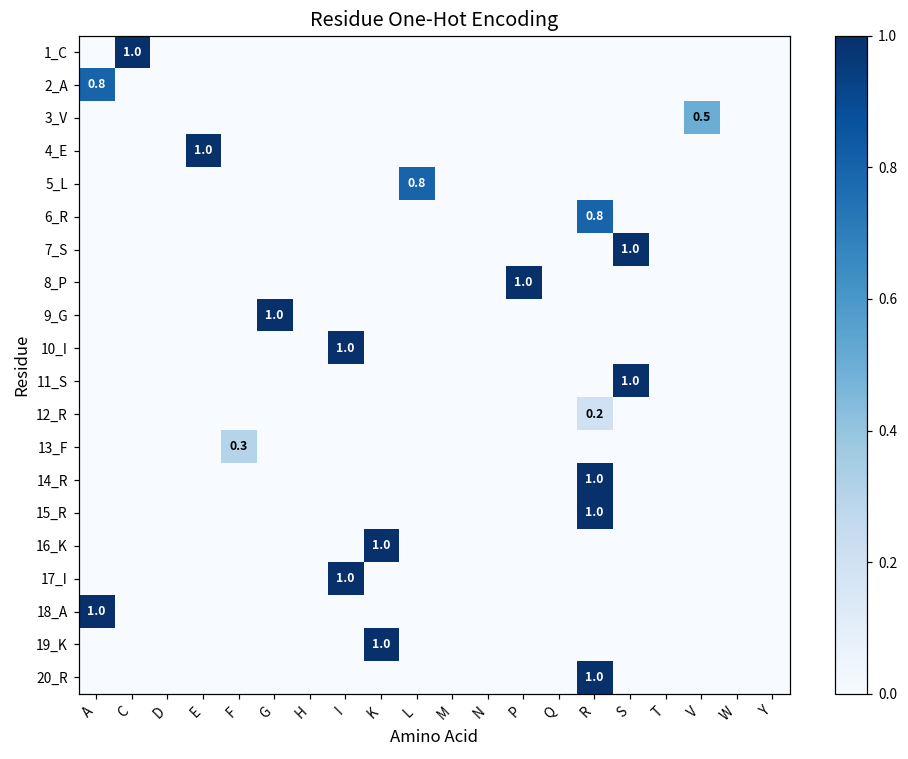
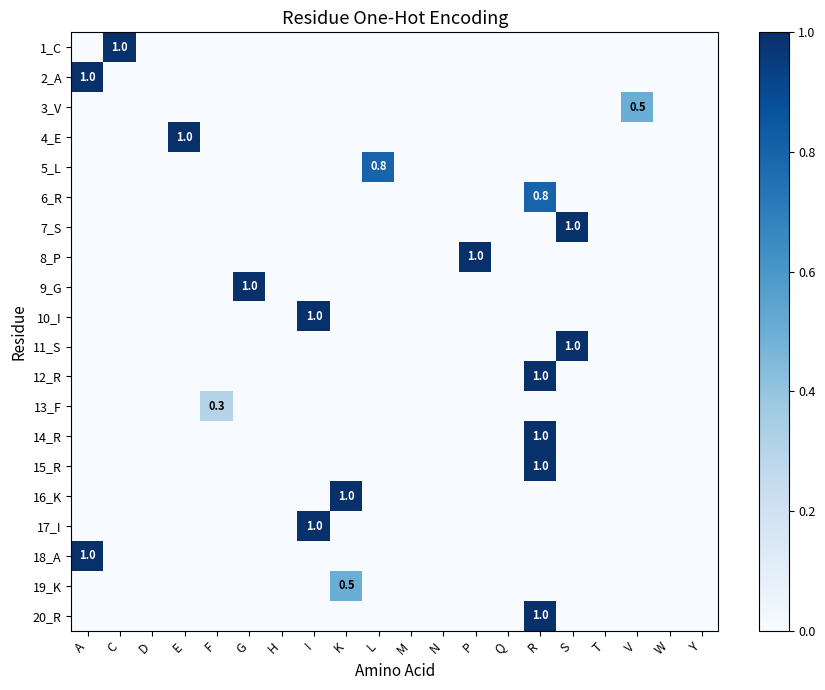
2_A, A: 0.8 -> 1.0
12_R, R: 0.2 -> 1.0
19_K, K: 1.0 -> 0.5
